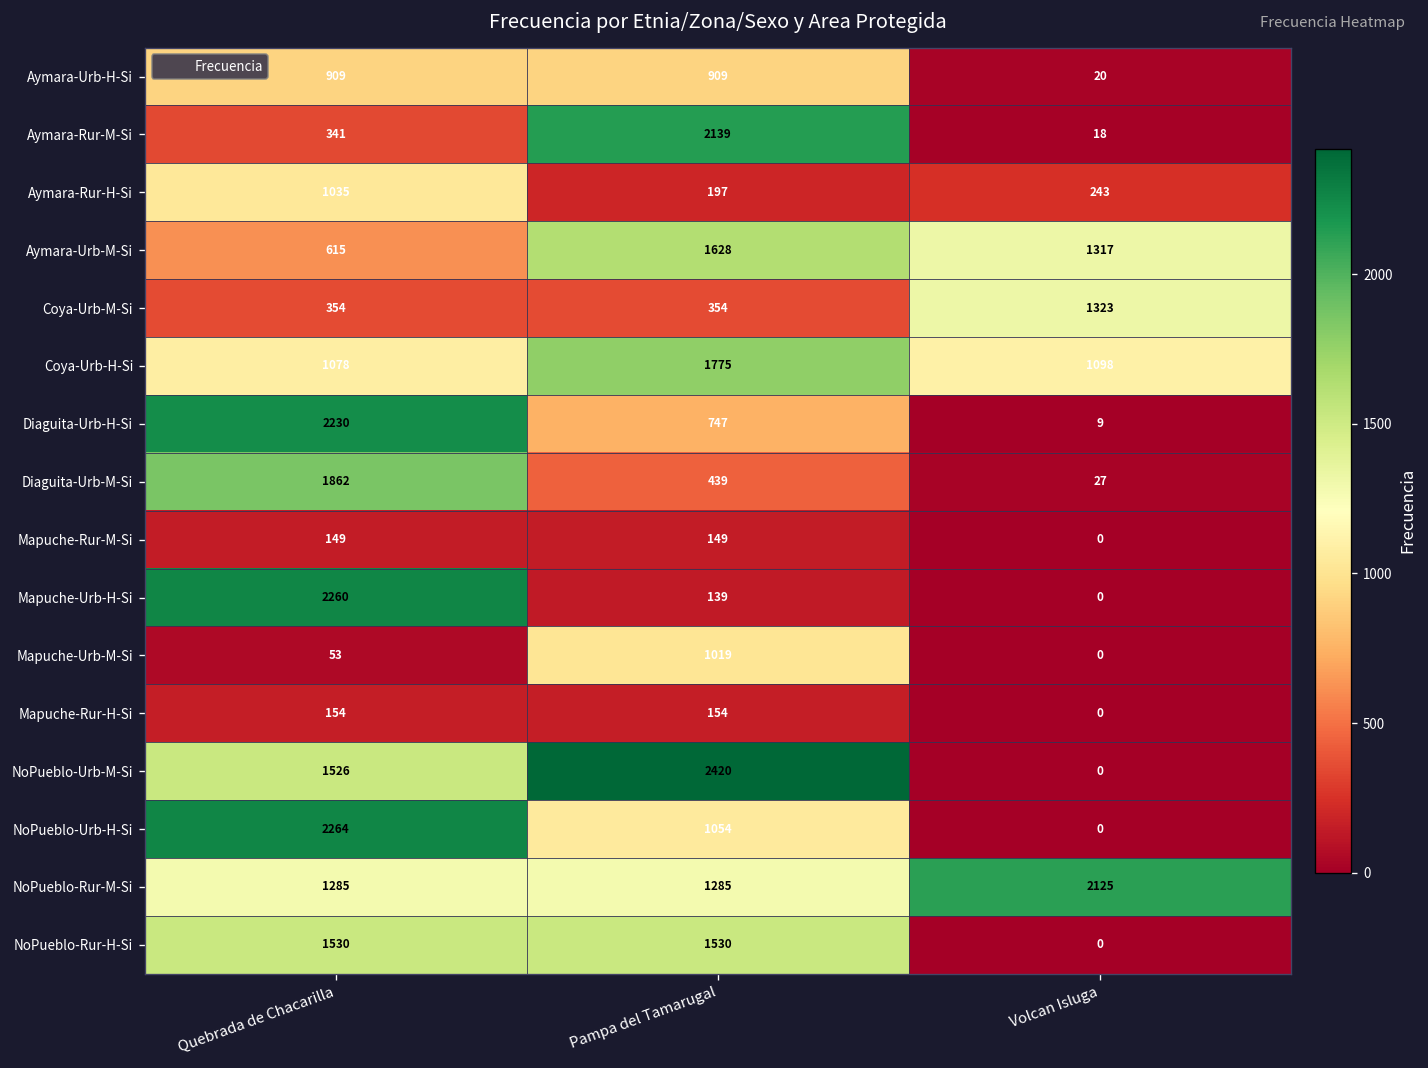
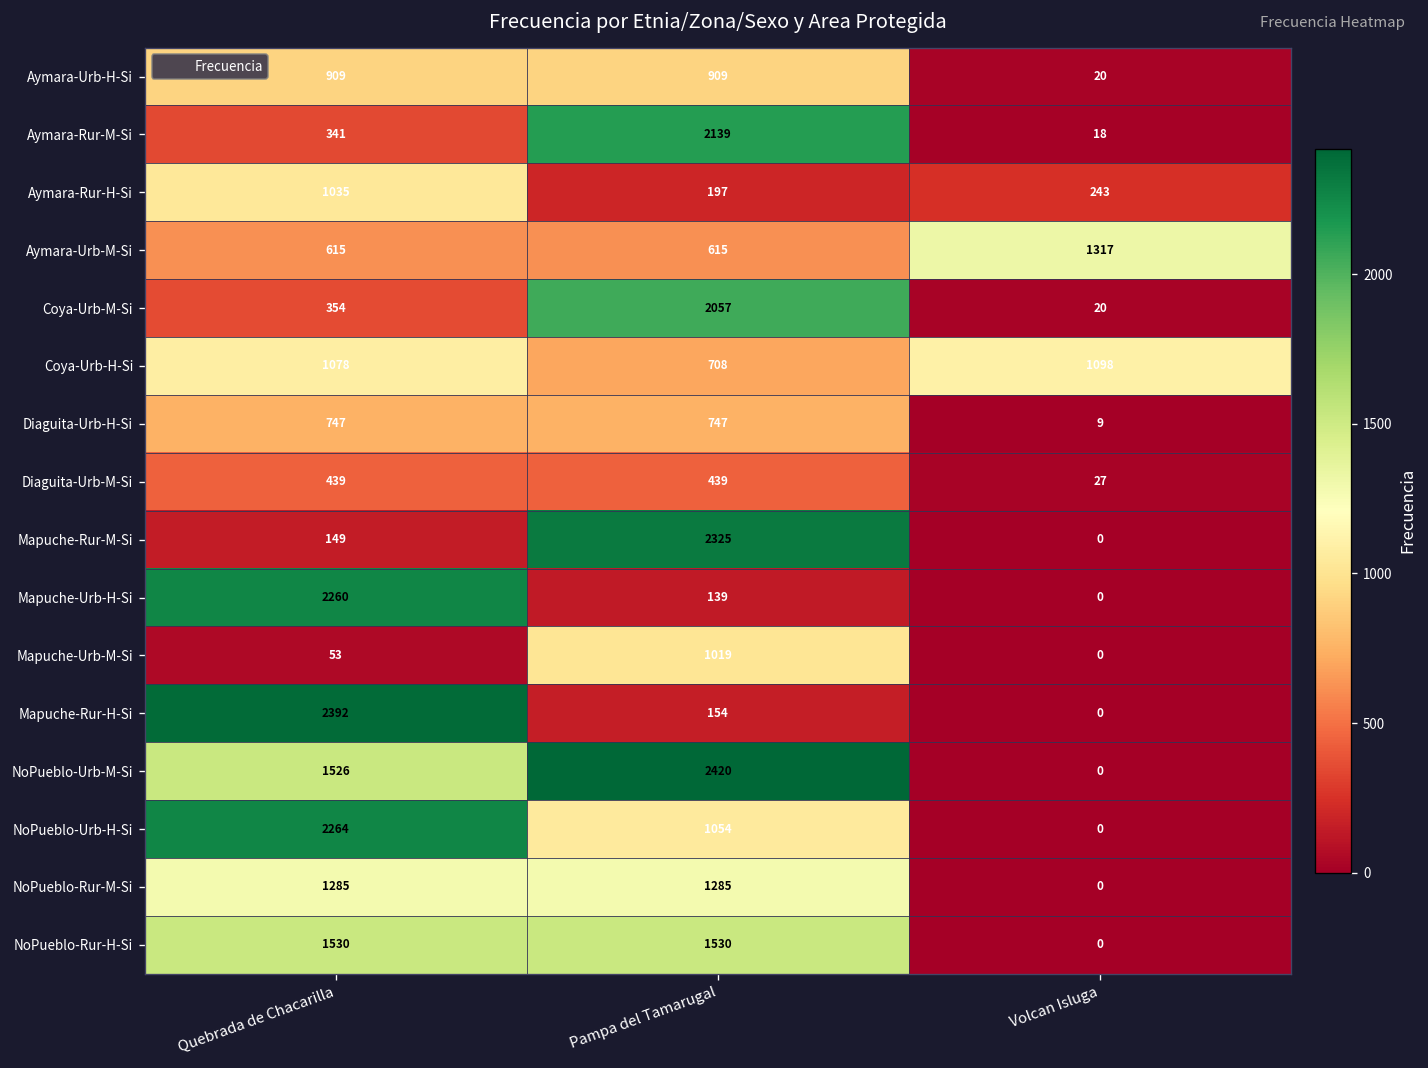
Aymara-Urb-M-Si, Pampa del Tamarugal: 1628 -> 615
Coya-Urb-M-Si, Pampa del Tamarugal: 354 -> 2057
Coya-Urb-M-Si, Volcan Isluga: 1323 -> 20
Coya-Urb-H-Si, Pampa del Tamarugal: 1775 -> 708
Diaguita-Urb-H-Si, Quebrada de Chacarilla: 2230 -> 747
Diaguita-Urb-M-Si, Quebrada de Chacarilla: 1862 -> 439
Mapuche-Rur-M-Si, Pampa del Tamarugal: 149 -> 2325
Mapuche-Rur-H-Si, Quebrada de Chacarilla: 154 -> 2392
NoPueblo-Rur-M-Si, Volcan Isluga: 2125 -> 0
